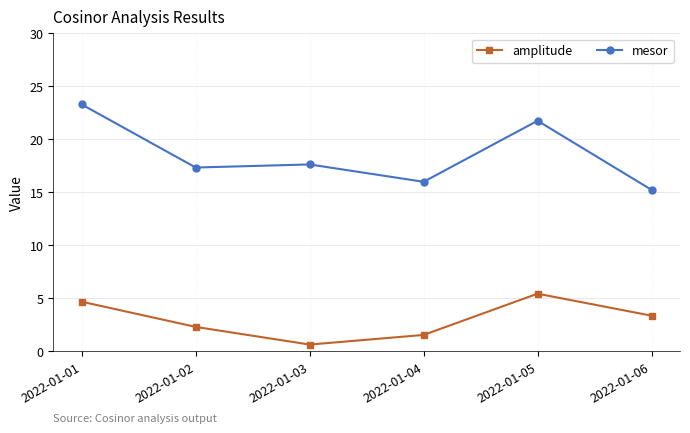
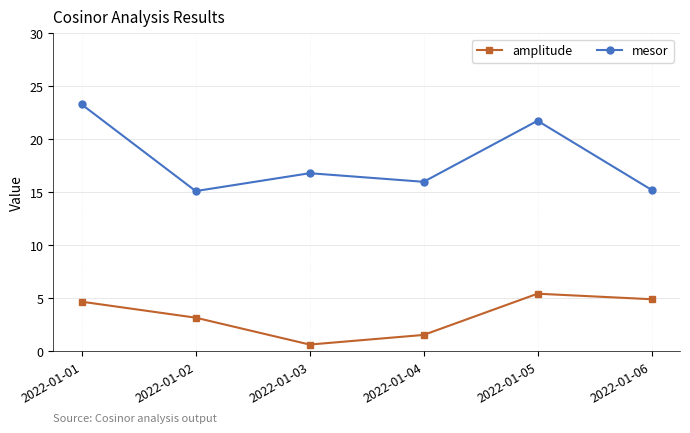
amplitude, 2022-01-02: 2.3 -> 3.2
mesor, 2022-01-02: 17.3 -> 15.1
mesor, 2022-01-03: 17.6 -> 16.8
amplitude, 2022-01-06: 3.3 -> 4.9
